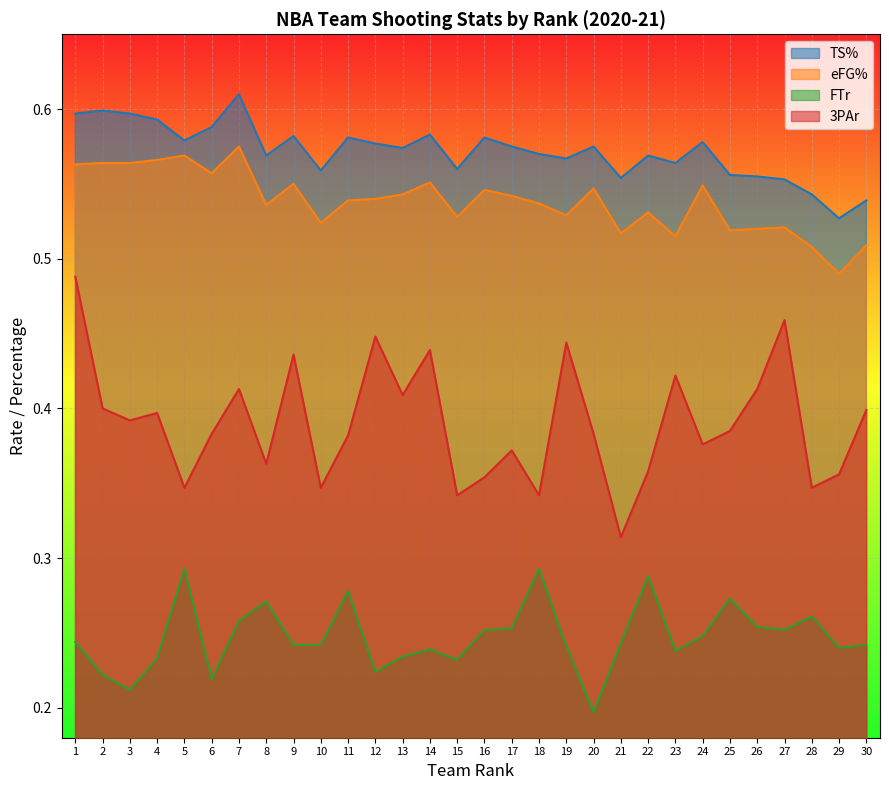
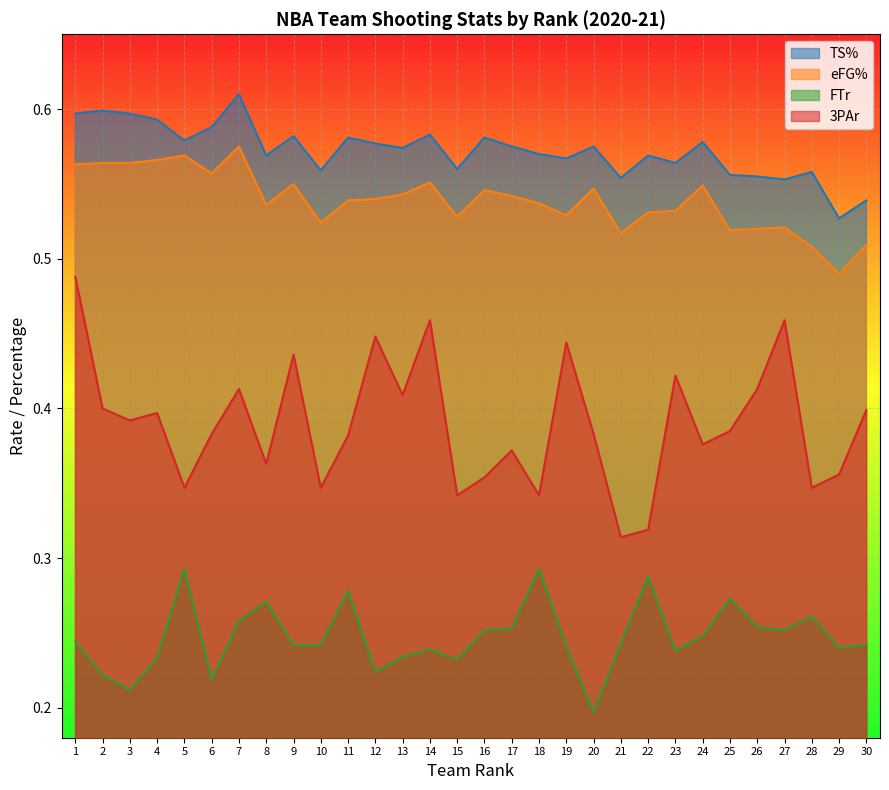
3PAr, 14: 0.439 -> 0.459
3PAr, 22: 0.358 -> 0.319
eFG%, 23: 0.515 -> 0.532
TS%, 28: 0.543 -> 0.558
